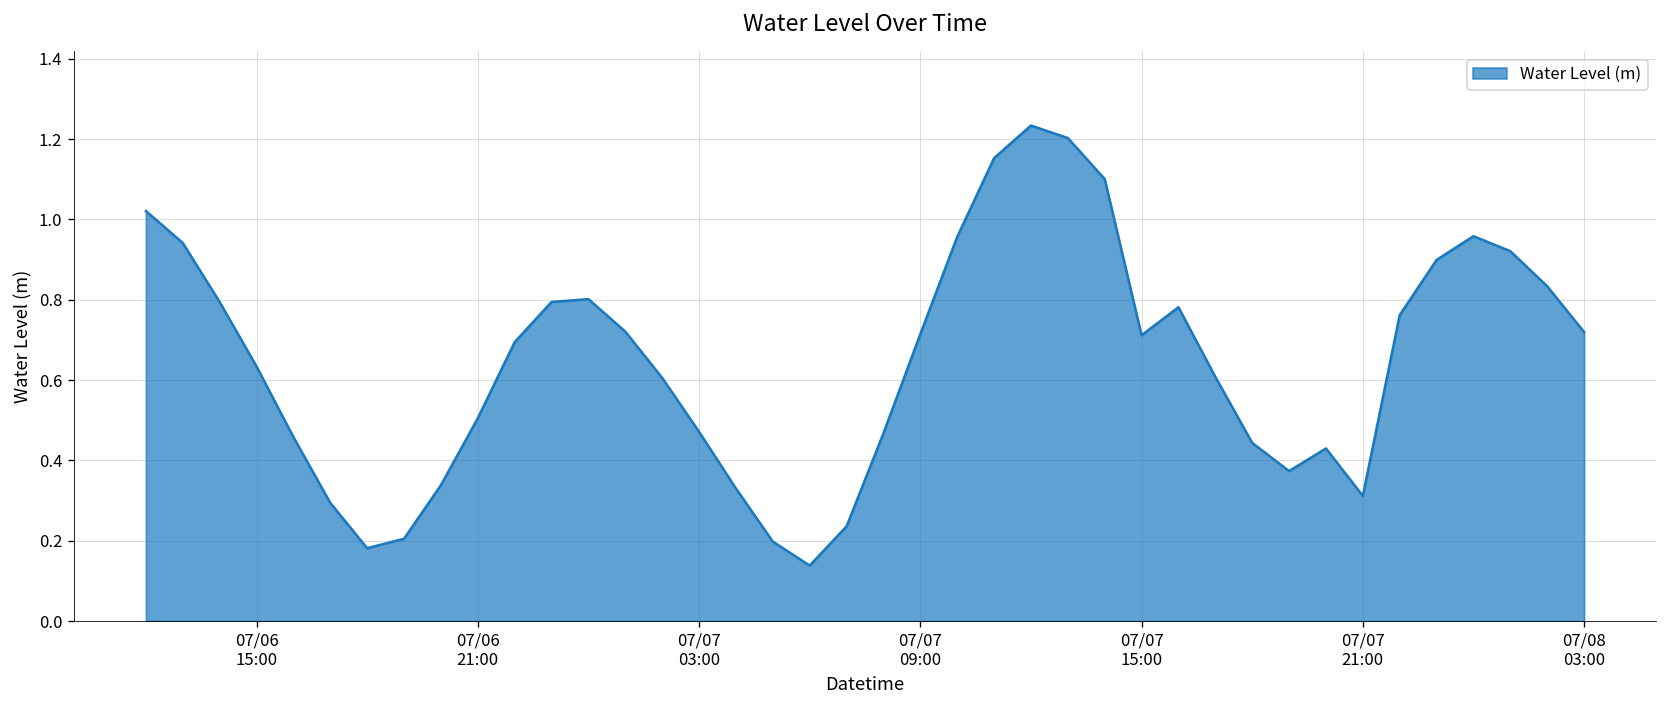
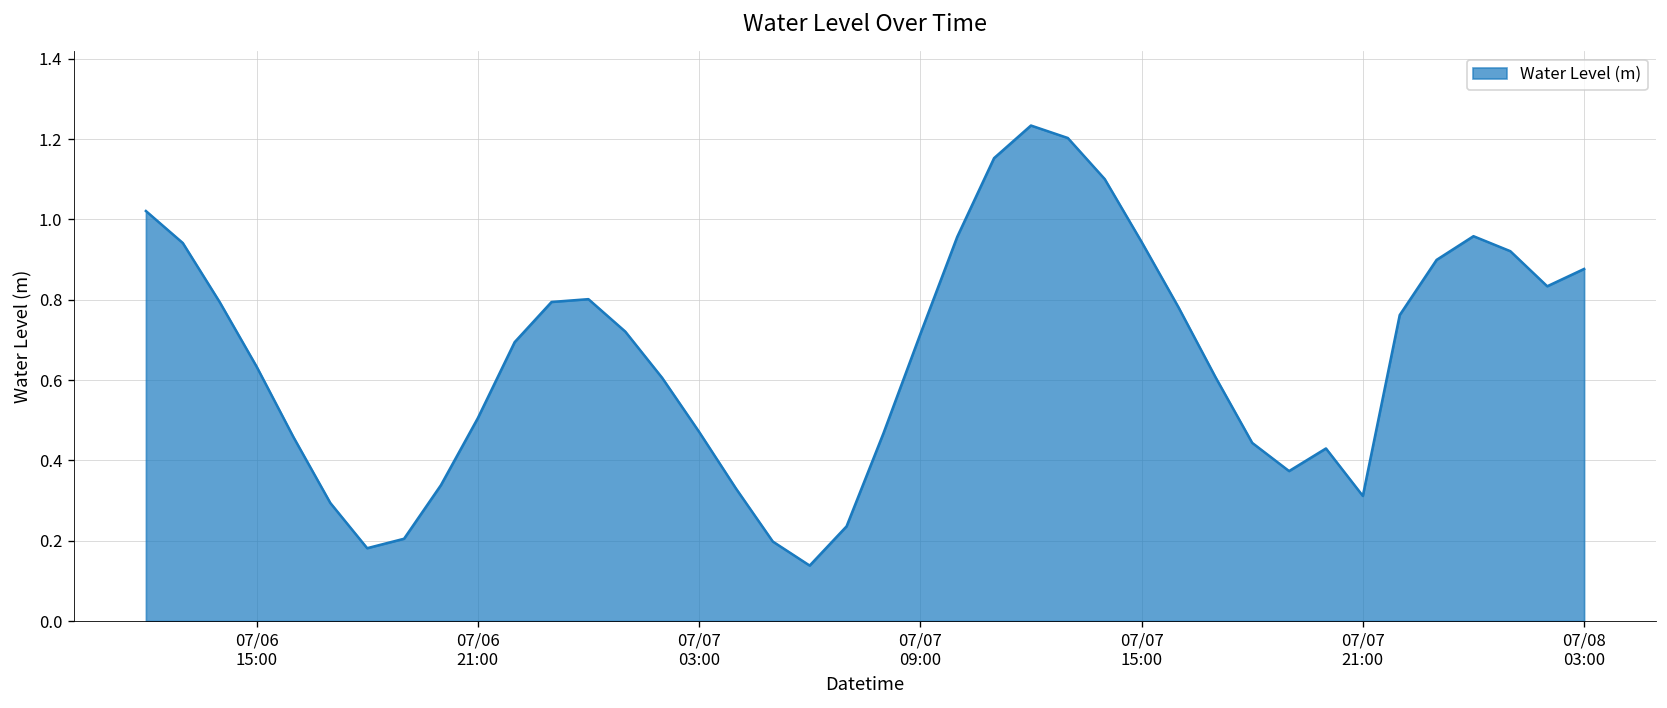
07/07 15:00: 0.71 -> 0.94
07/08 03:00: 0.72 -> 0.88
